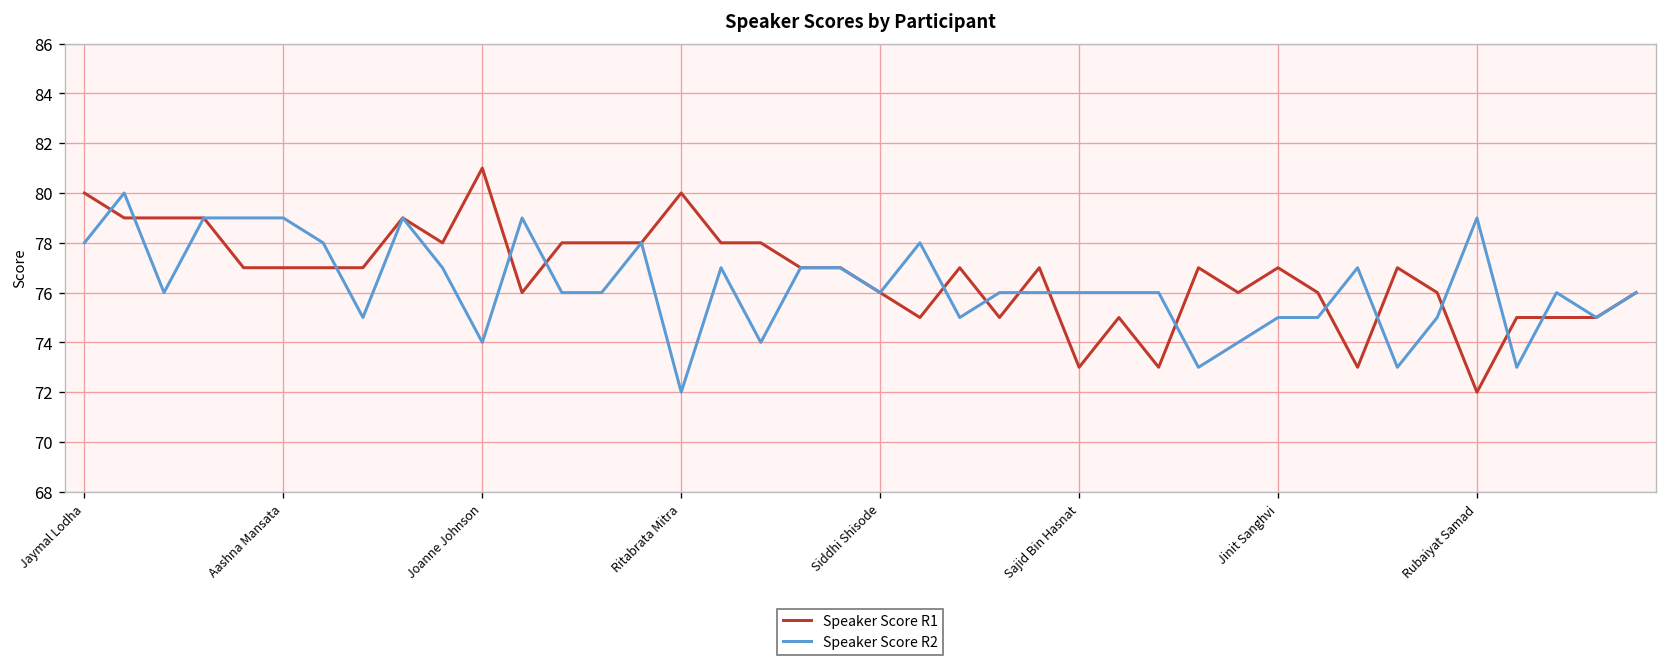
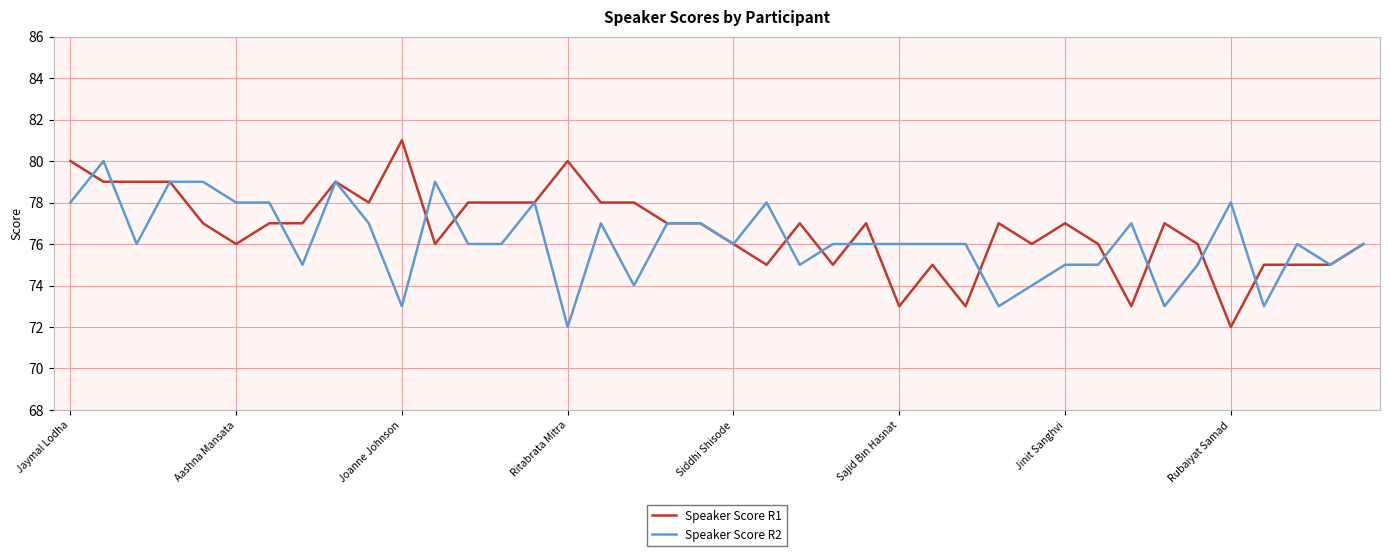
Speaker Score R1, Aashna Mansata: 77 -> 76
Speaker Score R2, Aashna Mansata: 79 -> 78
Speaker Score R2, Joanne Johnson: 74 -> 73
Speaker Score R2, Rubaiyat Samad: 79 -> 78
